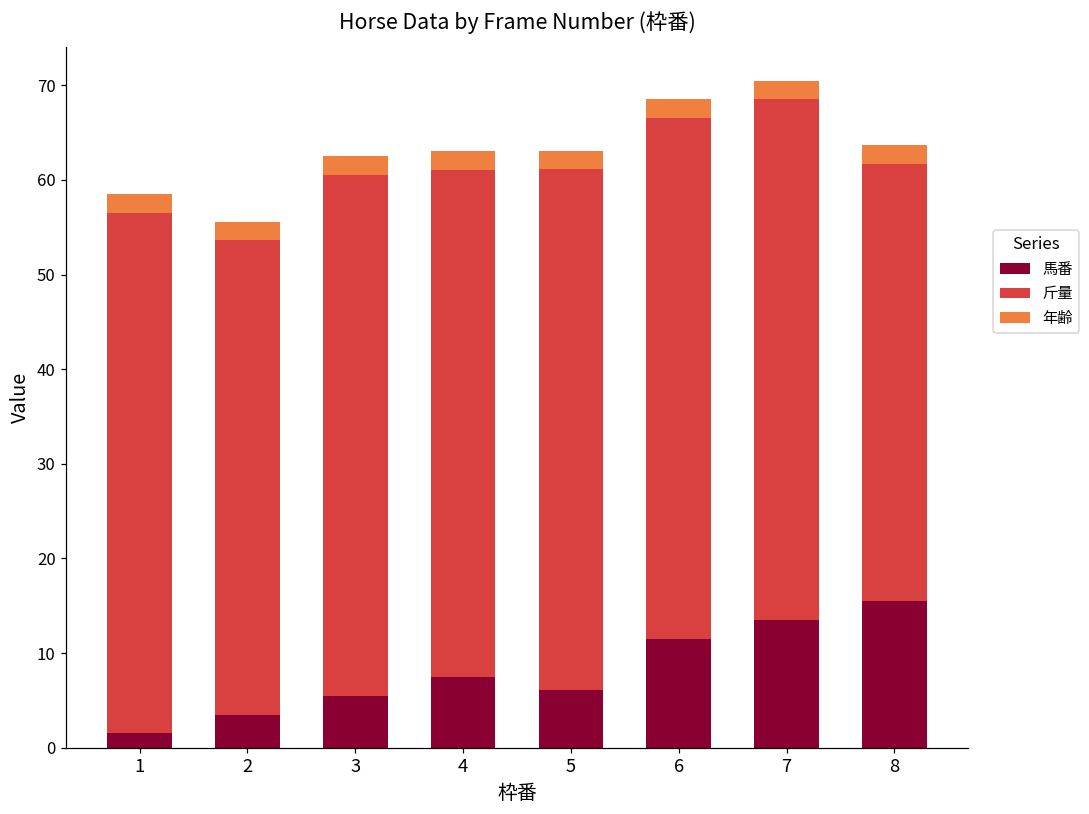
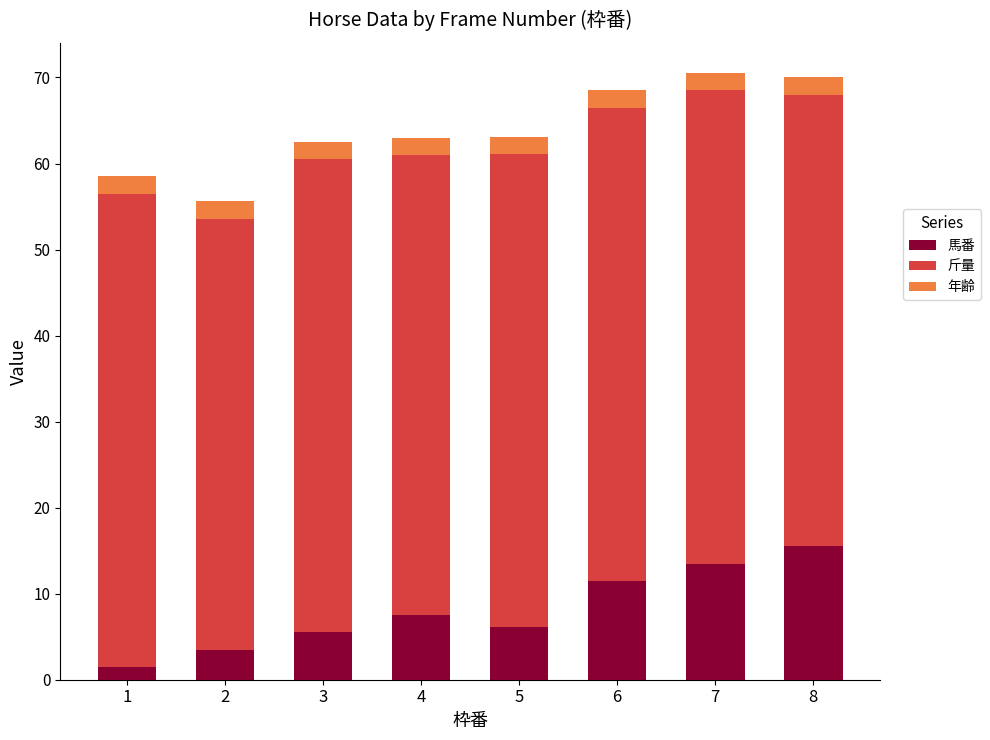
斤量, 8: 46 -> 53
